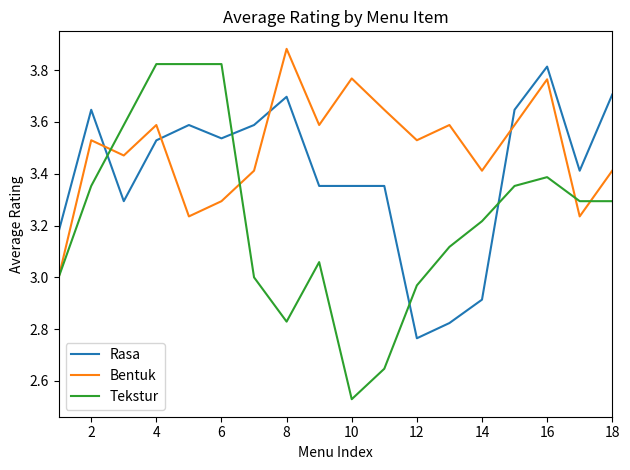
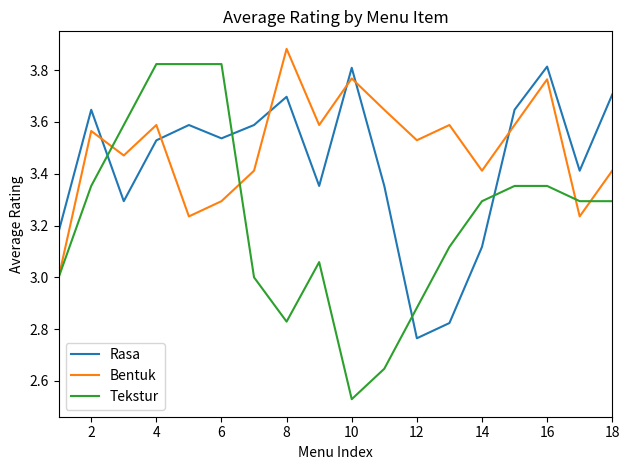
Bentuk, 2: 3.53 -> 3.57
Rasa, 10: 3.35 -> 3.81
Tekstur, 12: 2.97 -> 2.88
Rasa, 14: 2.91 -> 3.12
Tekstur, 14: 3.22 -> 3.29
Tekstur, 16: 3.39 -> 3.35
